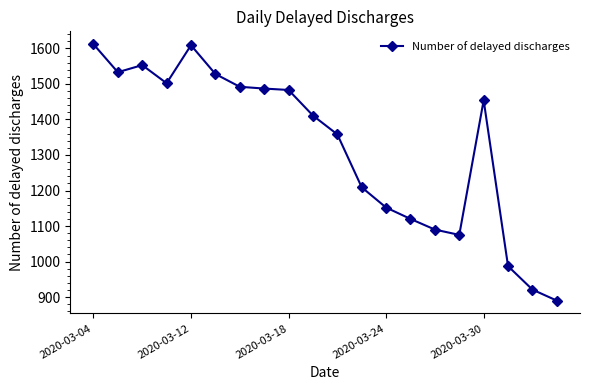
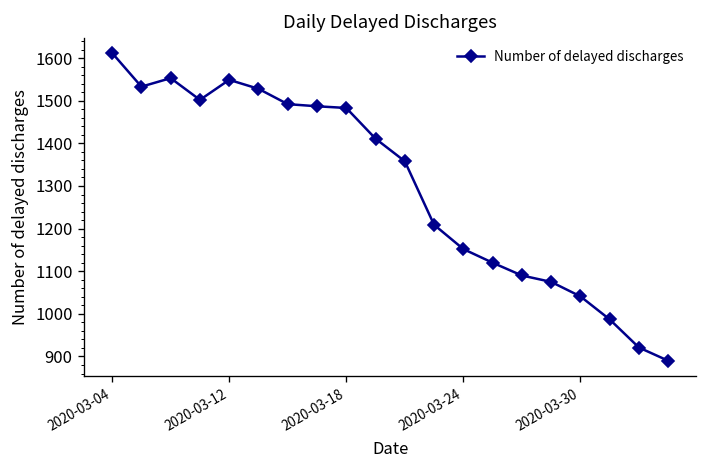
2020-03-12: 1610 -> 1550
2020-03-30: 1450 -> 1040
